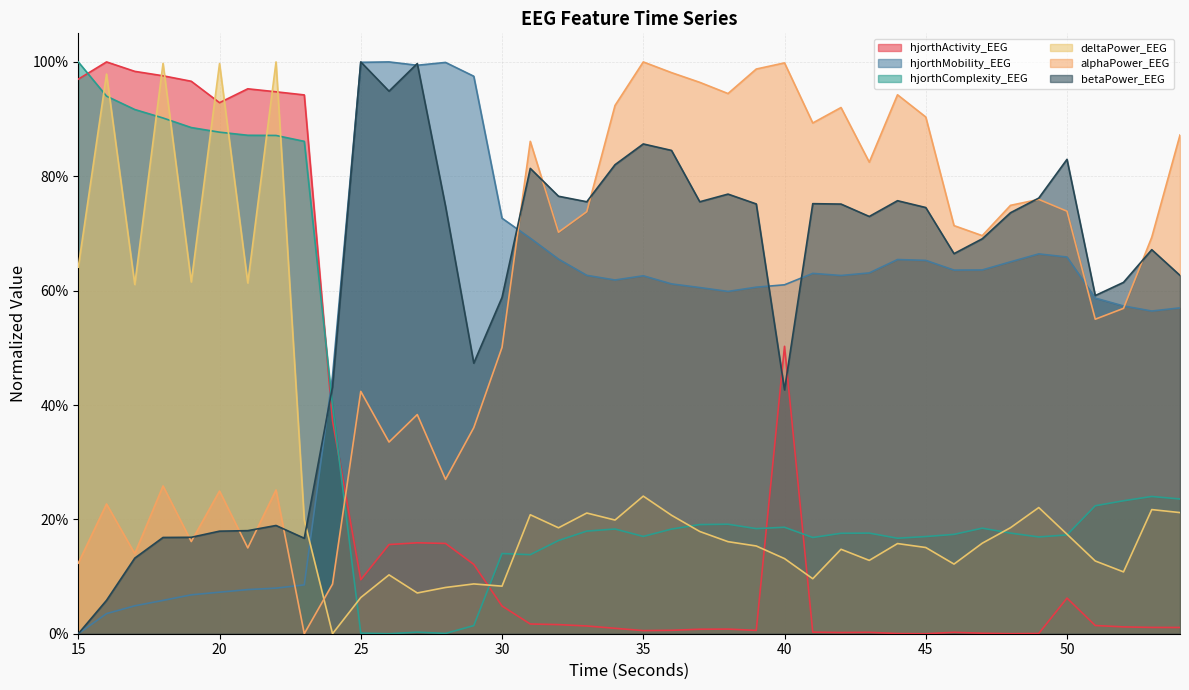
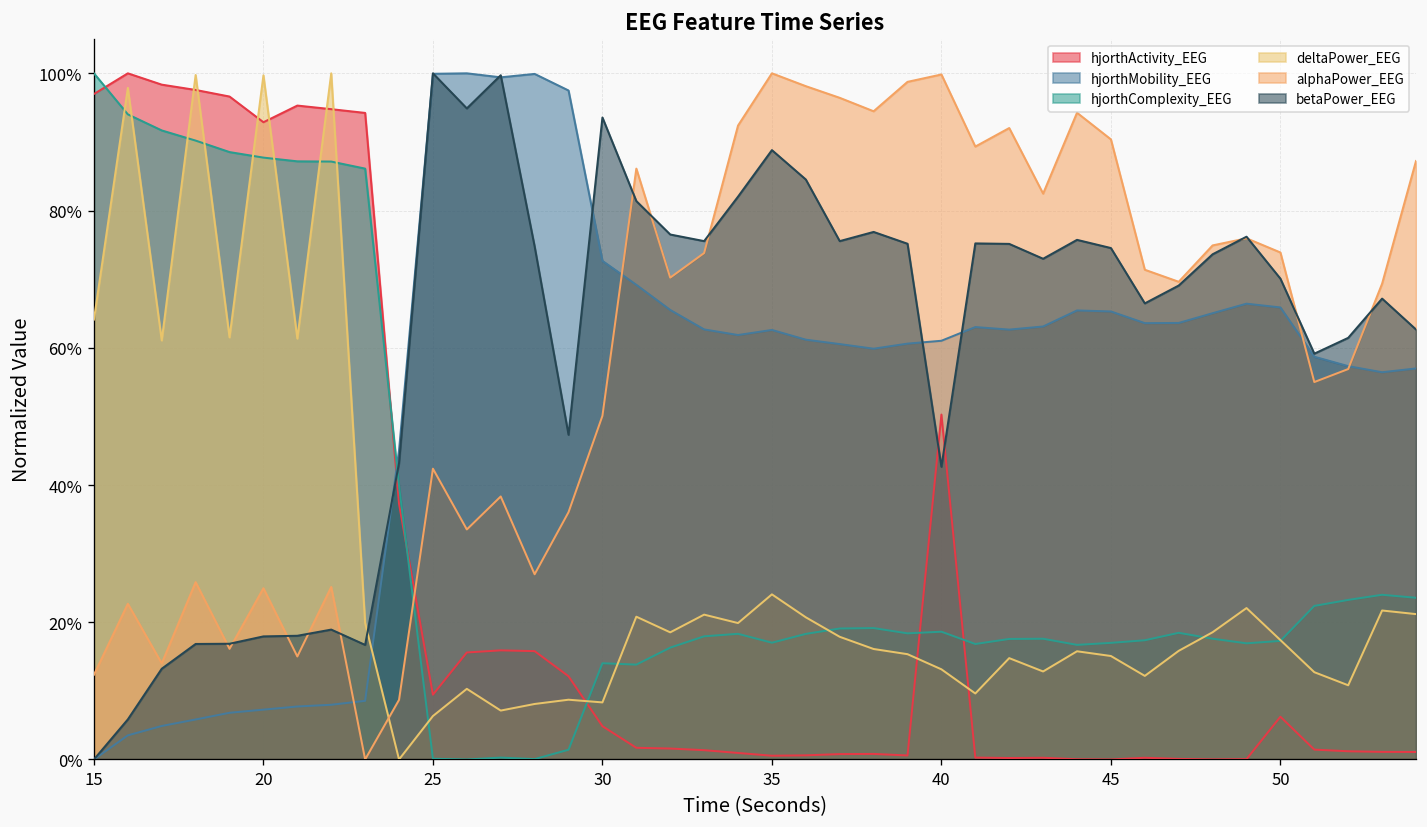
betaPower_EEG, 30: 59% -> 94%
betaPower_EEG, 35: 86% -> 89%
betaPower_EEG, 50: 83% -> 70%
